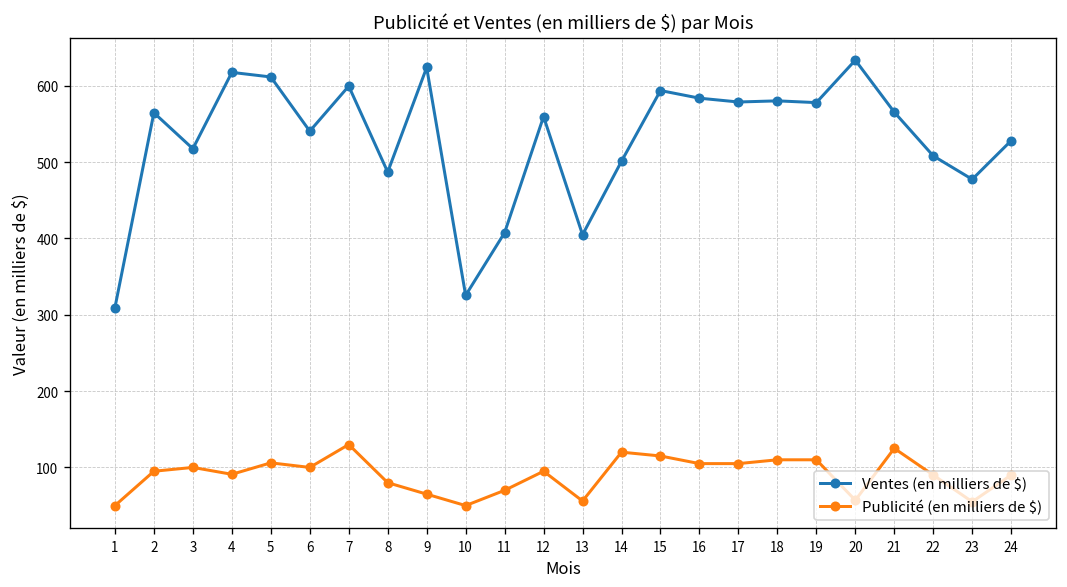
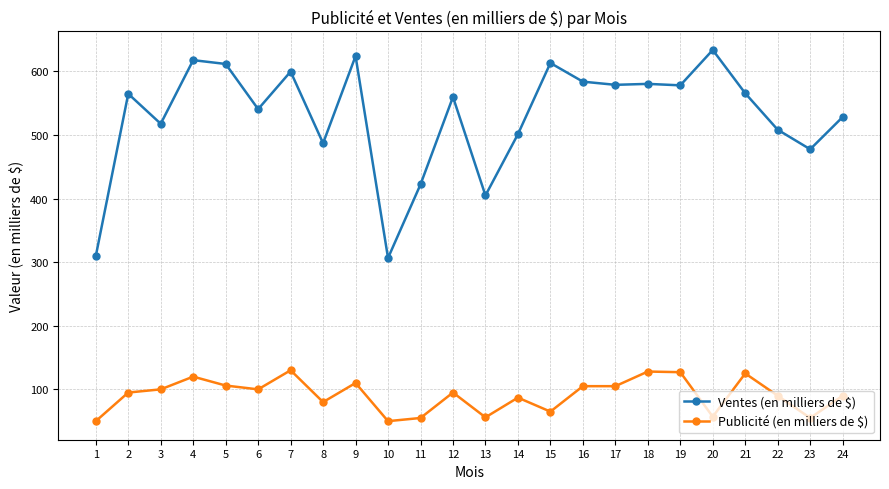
Publicité (en milliers de $), 4: 90 -> 120
Publicité (en milliers de $), 9: 70 -> 110
Ventes (en milliers de $), 10: 330 -> 310
Ventes (en milliers de $), 11: 410 -> 420
Publicité (en milliers de $), 11: 70 -> 60
Publicité (en milliers de $), 14: 120 -> 90
Ventes (en milliers de $), 15: 590 -> 610
Publicité (en milliers de $), 15: 120 -> 70
Publicité (en milliers de $), 18: 110 -> 130
Publicité (en milliers de $), 19: 110 -> 130
